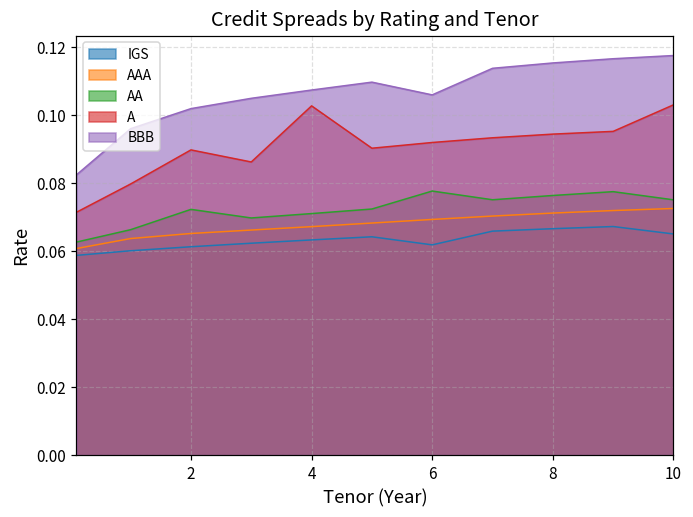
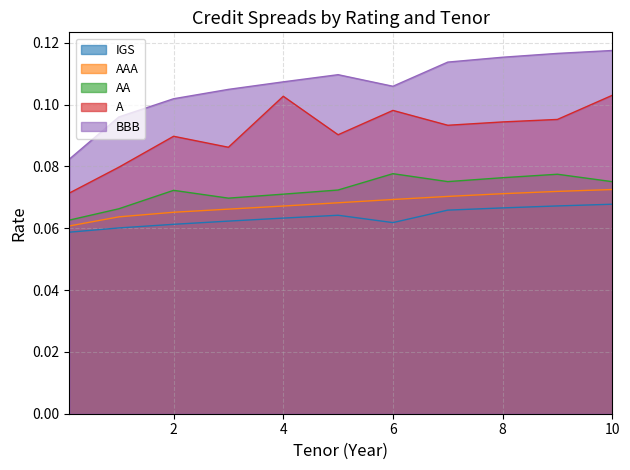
A, 6: 0.092 -> 0.098
IGS, 10: 0.065 -> 0.068
